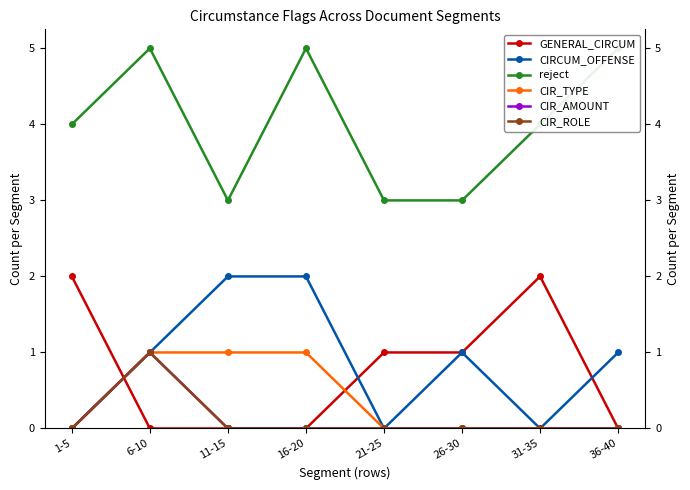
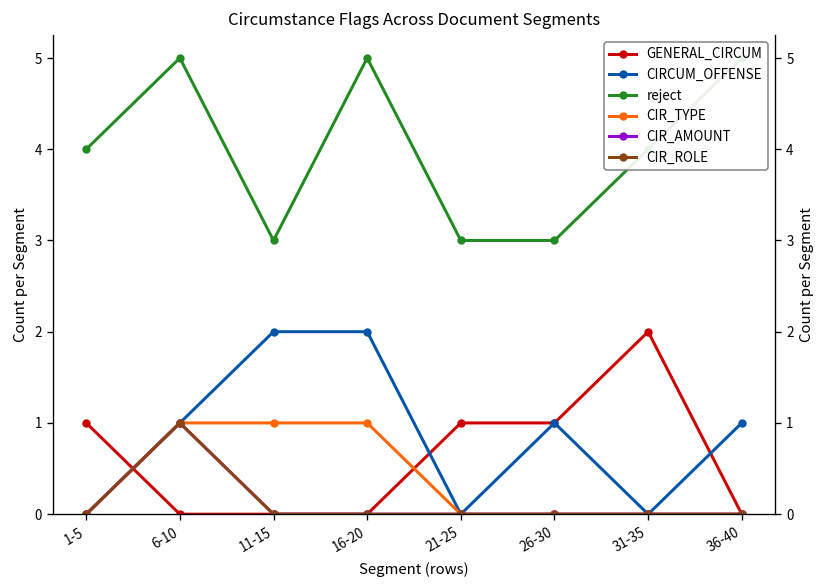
GENERAL_CIRCUM, 1-5: 2 -> 1
